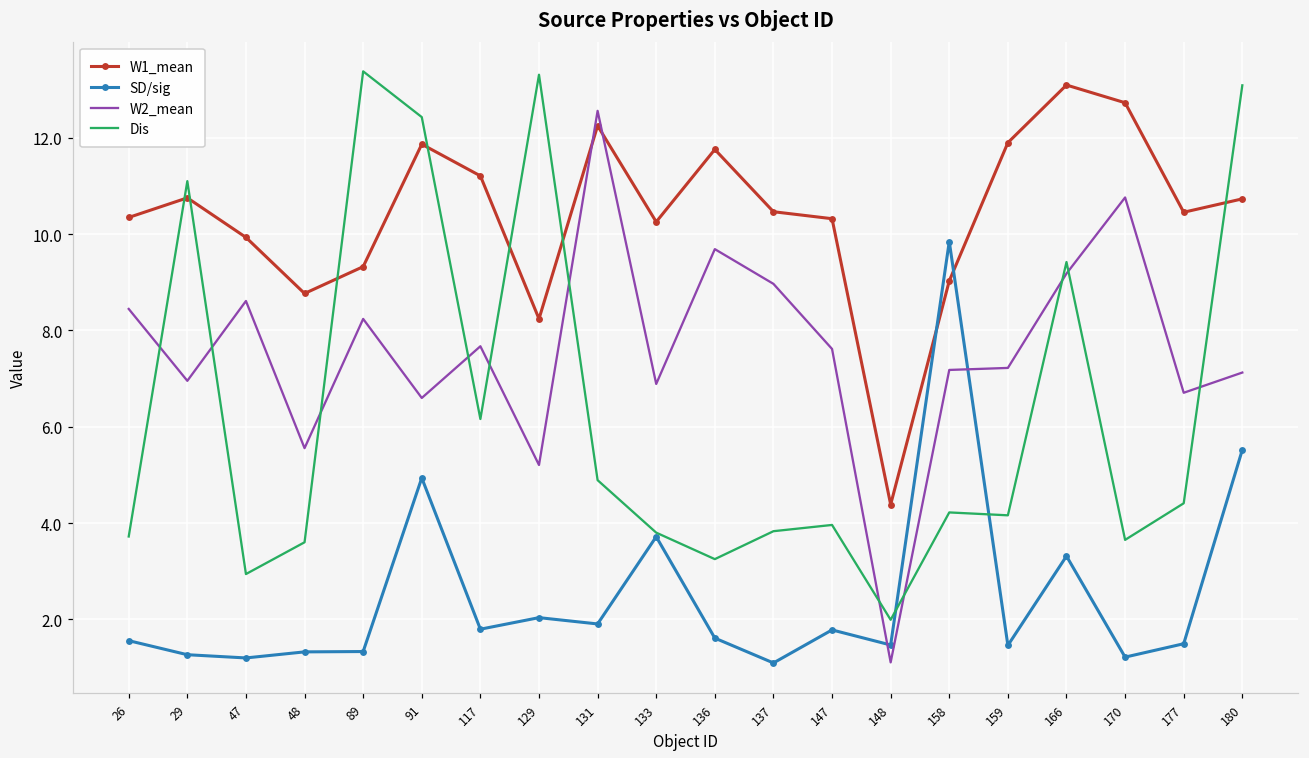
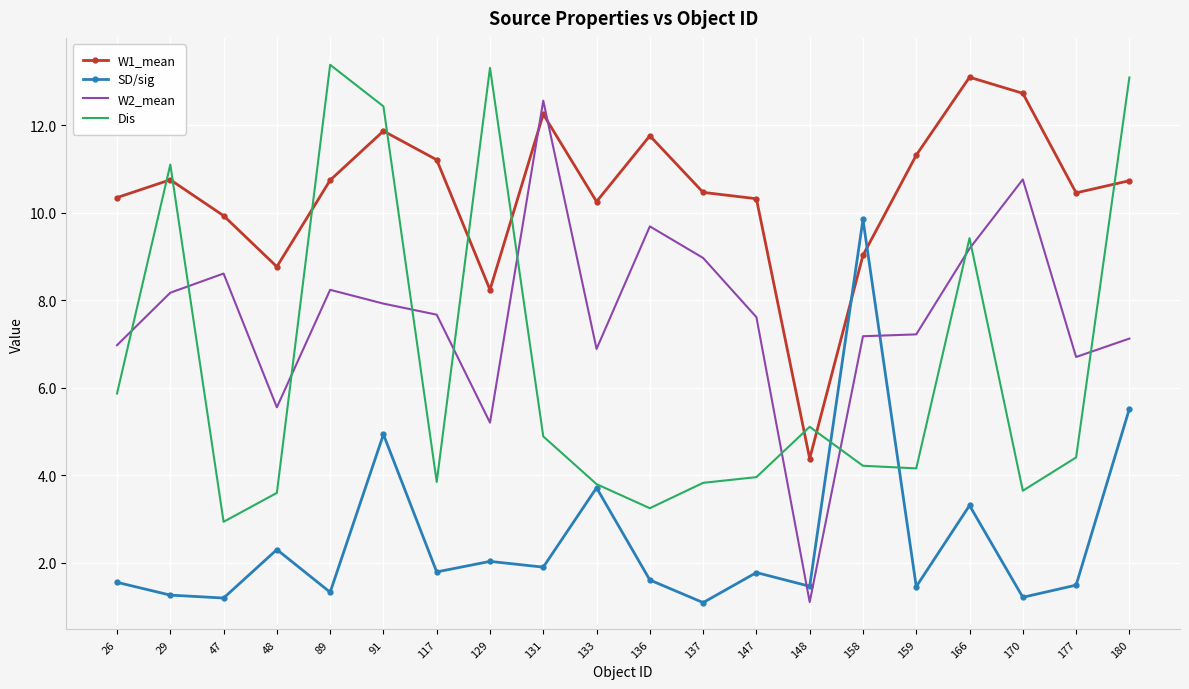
W2_mean, 26: 8.4 -> 7.0
Dis, 26: 3.7 -> 5.9
W2_mean, 29: 7.0 -> 8.2
SD/sig, 48: 1.3 -> 2.3
W1_mean, 89: 9.3 -> 10.7
W2_mean, 91: 6.6 -> 7.9
Dis, 117: 6.2 -> 3.9
Dis, 148: 2.0 -> 5.1
W1_mean, 159: 11.9 -> 11.3
